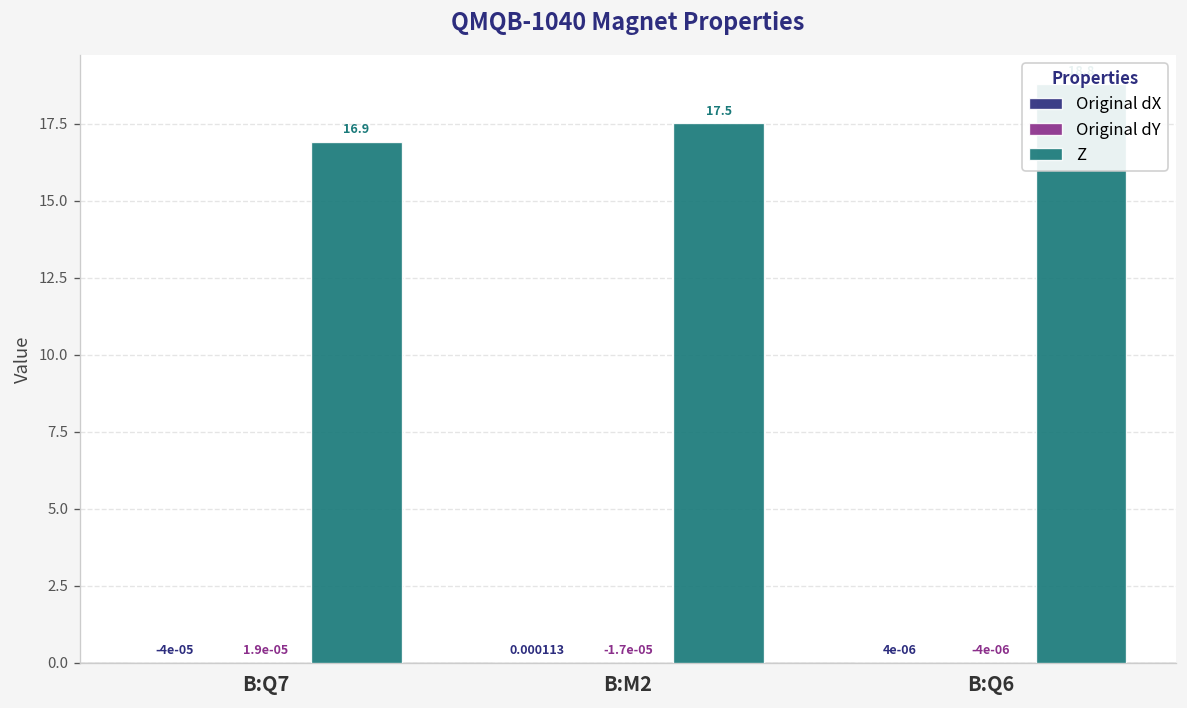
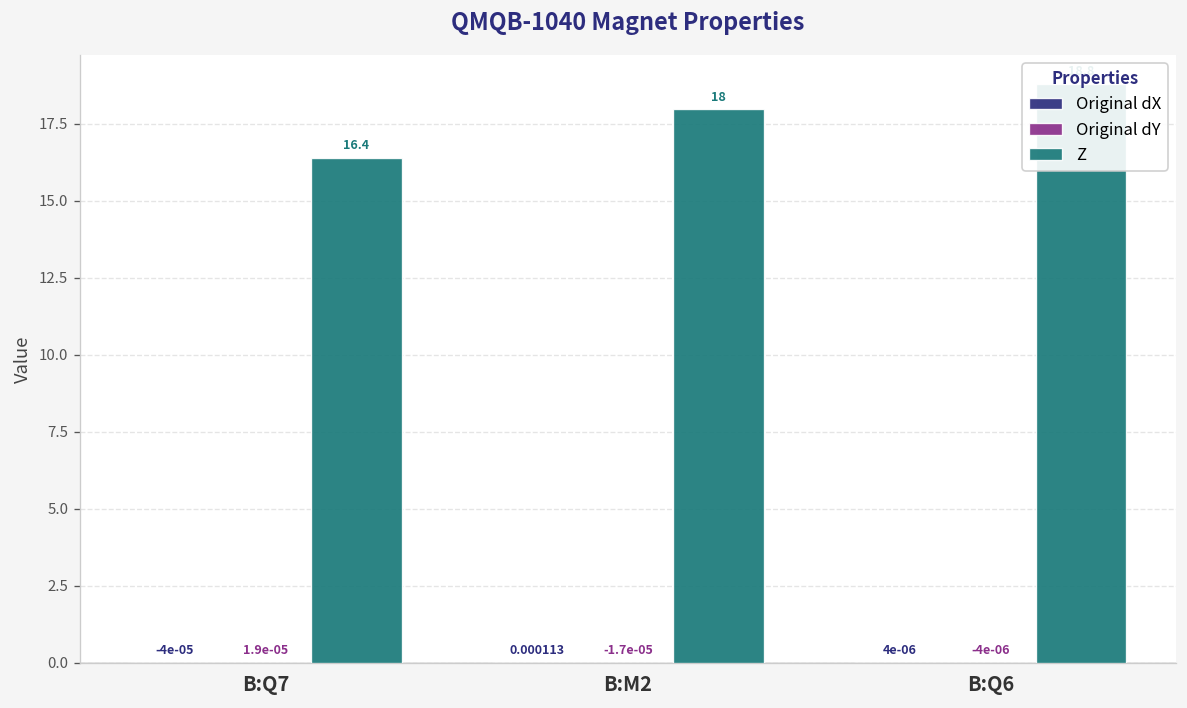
Z, B:Q7: 16.9 -> 16.4
Z, B:M2: 17.5 -> 18
